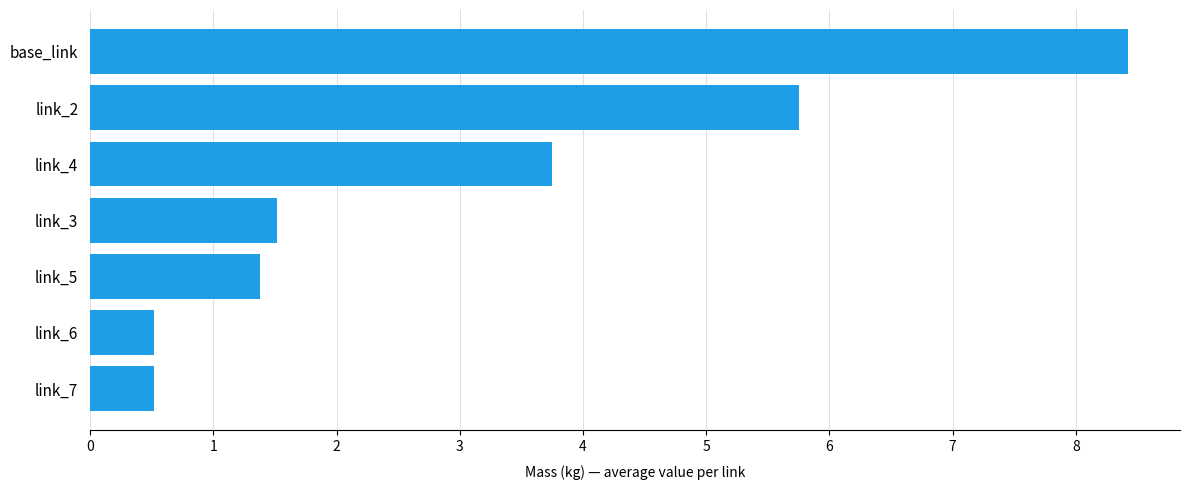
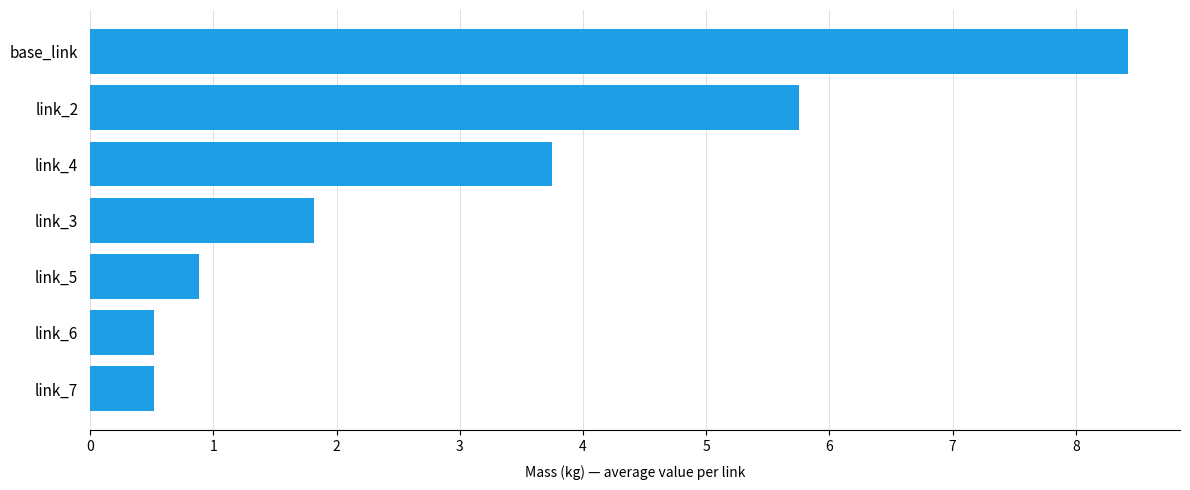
link_3: 1.52 -> 1.82
link_5: 1.38 -> 0.89
